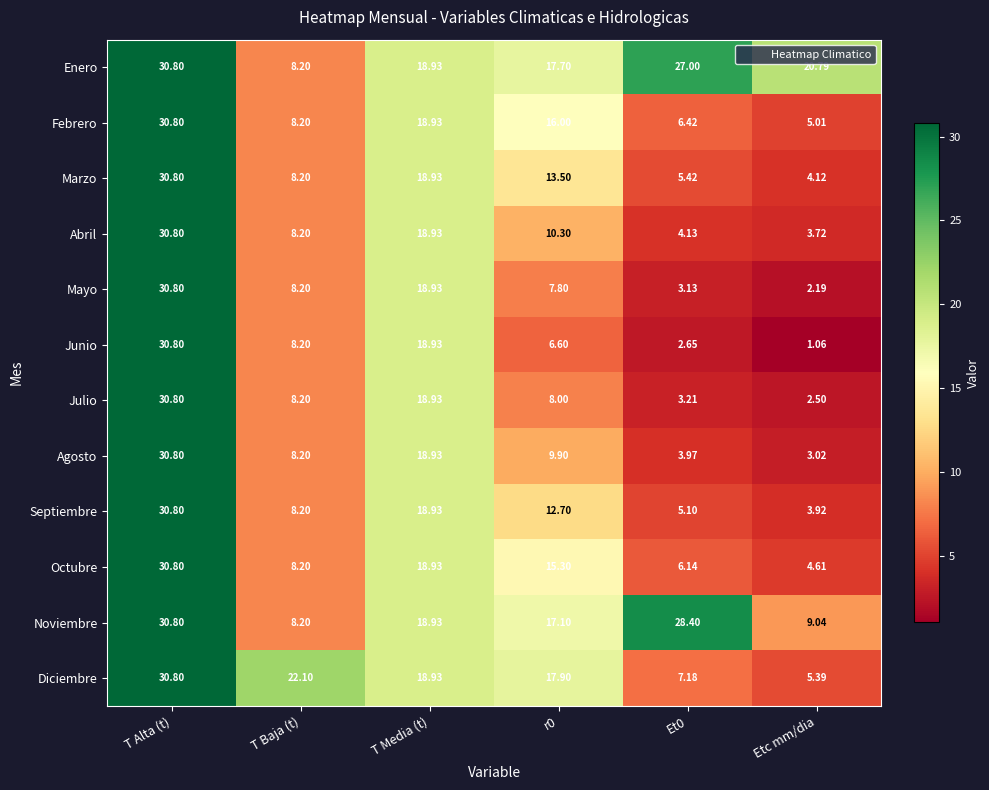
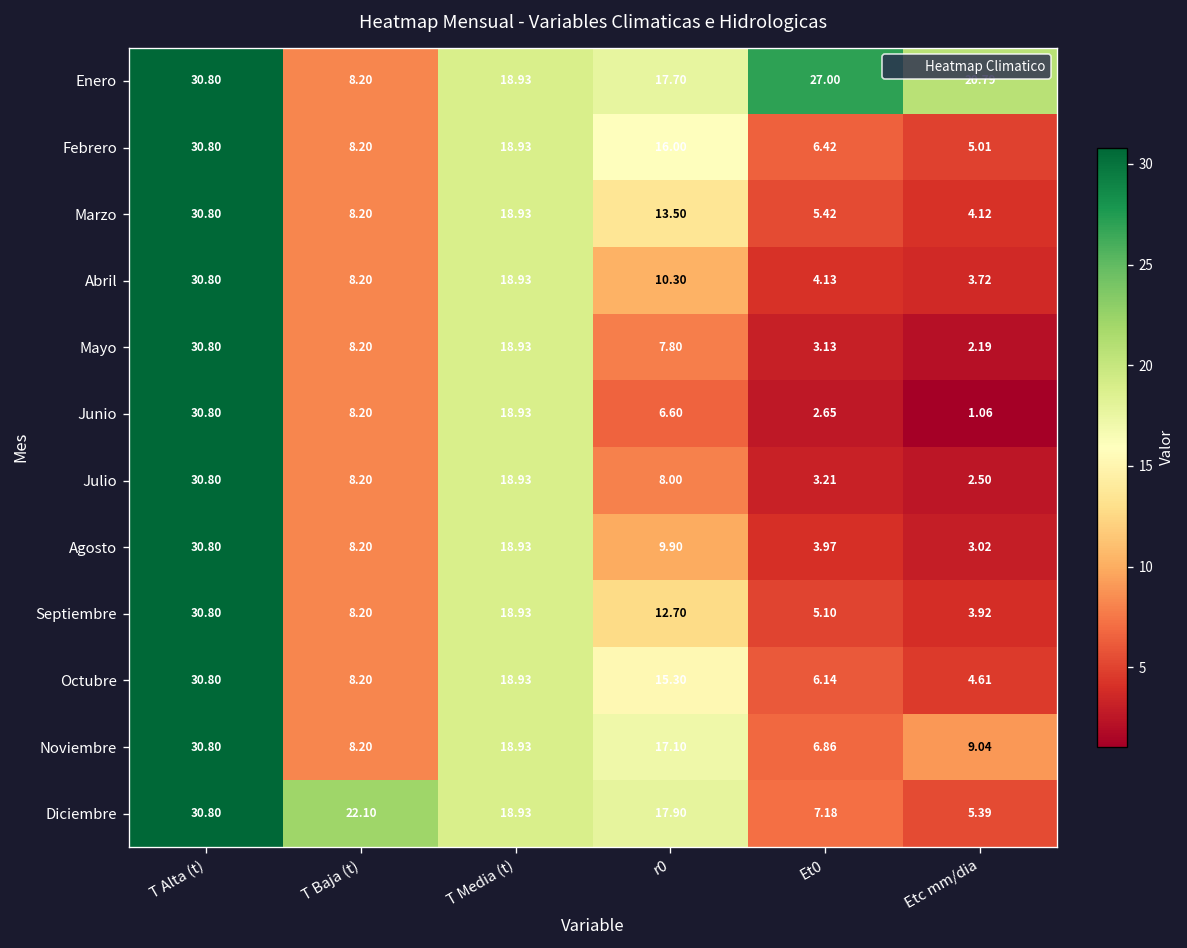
Noviembre, Et0: 28.40 -> 6.86
